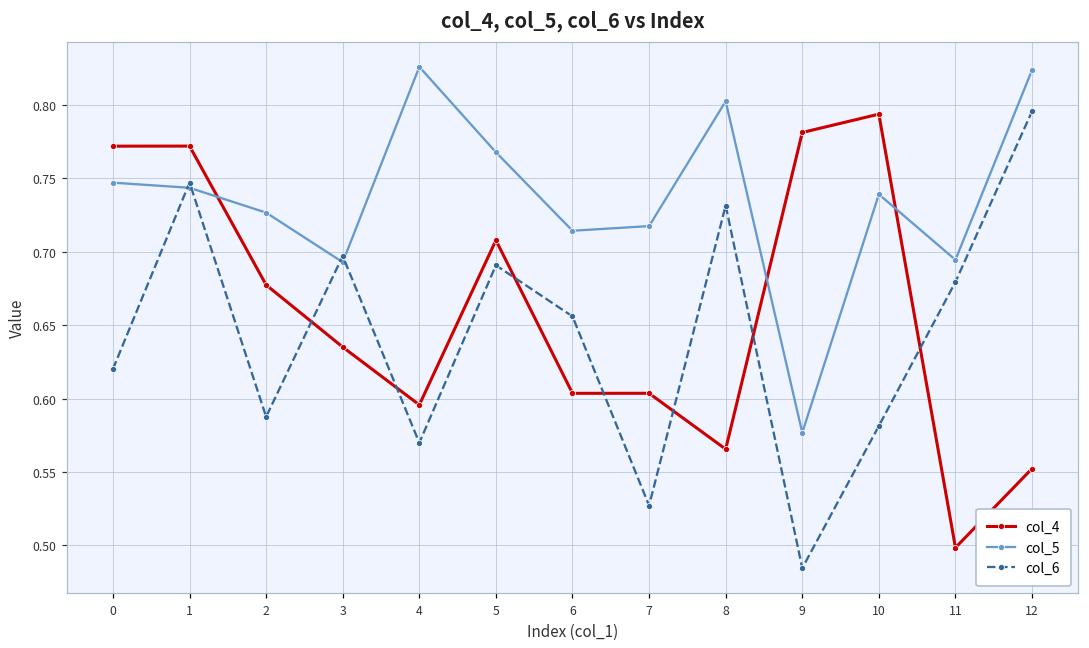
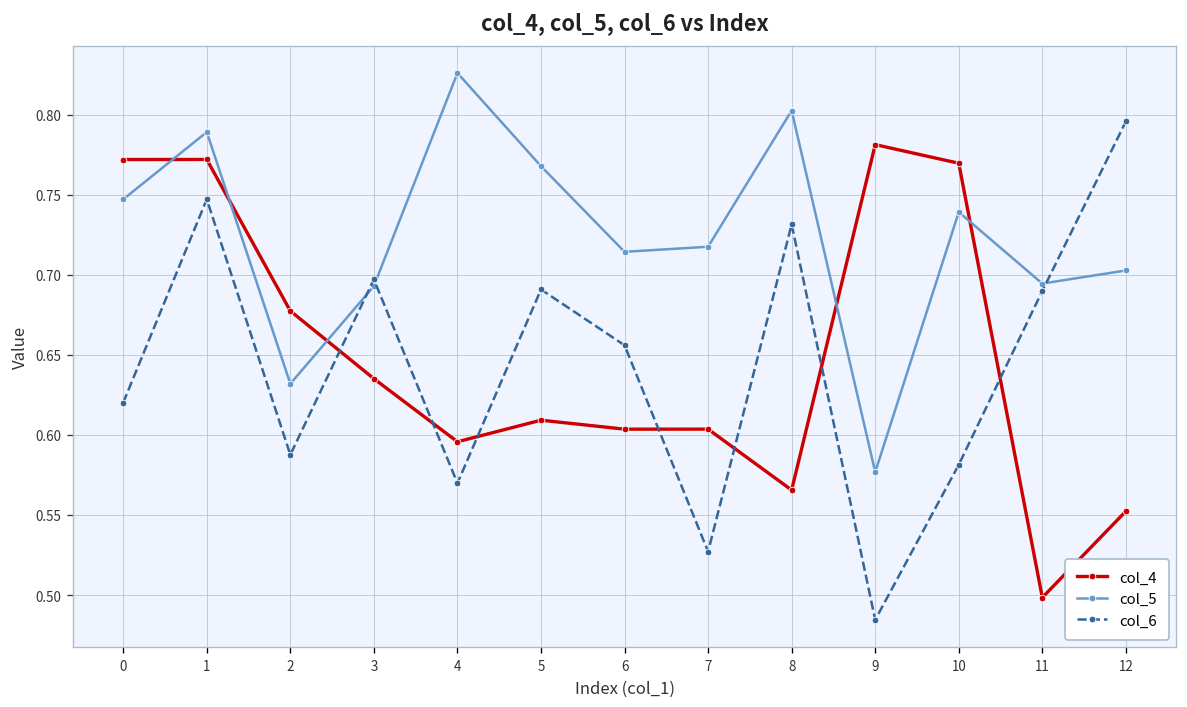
col_5, 1: 0.744 -> 0.789
col_5, 2: 0.727 -> 0.632
col_4, 5: 0.708 -> 0.609
col_4, 10: 0.794 -> 0.770
col_6, 11: 0.679 -> 0.690
col_5, 12: 0.824 -> 0.703
